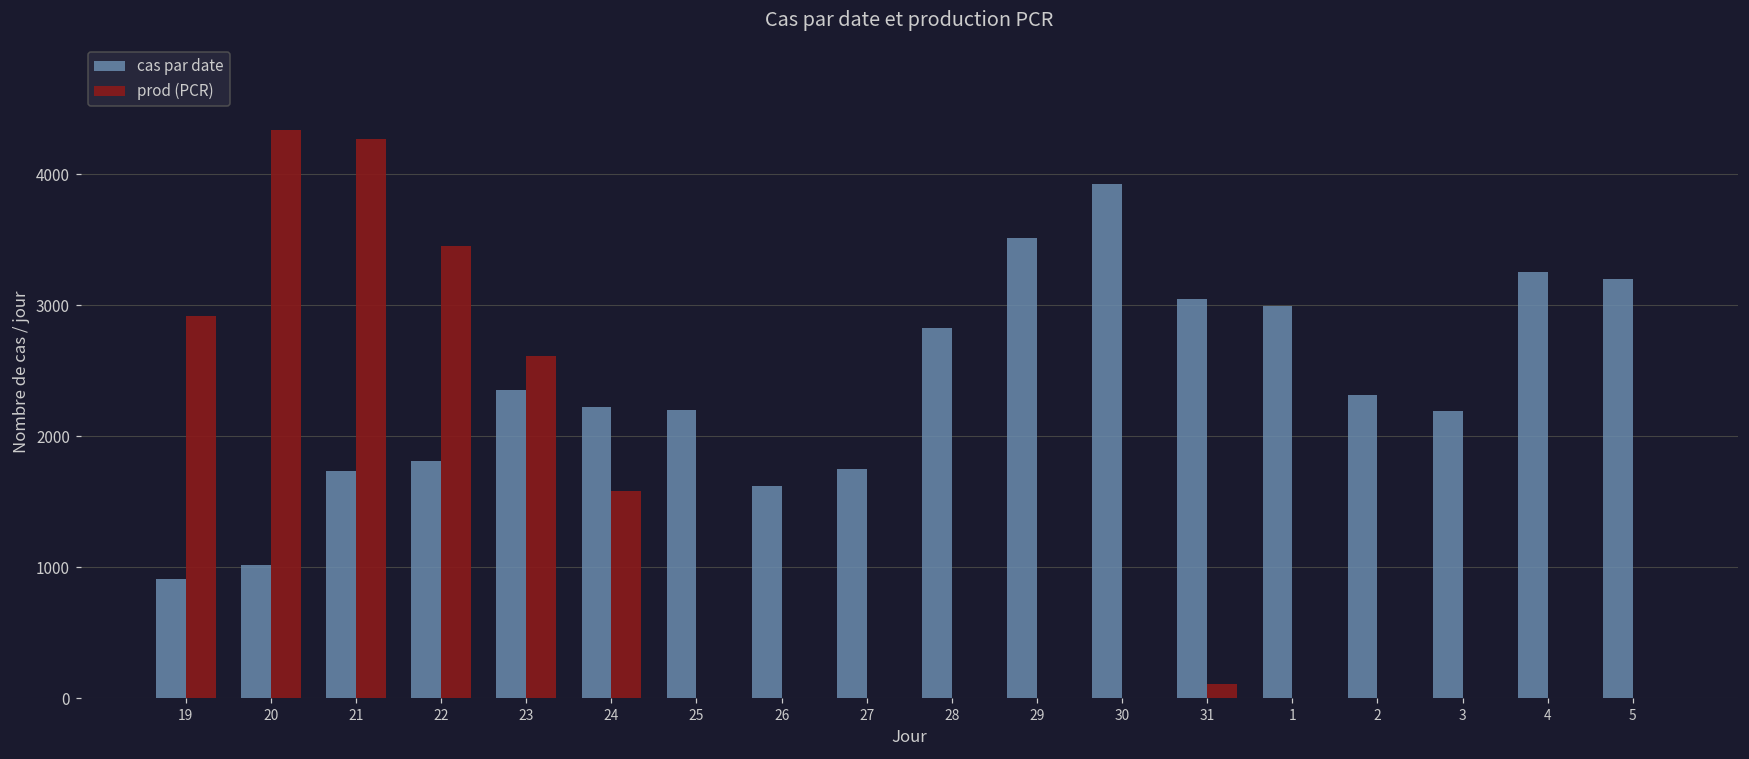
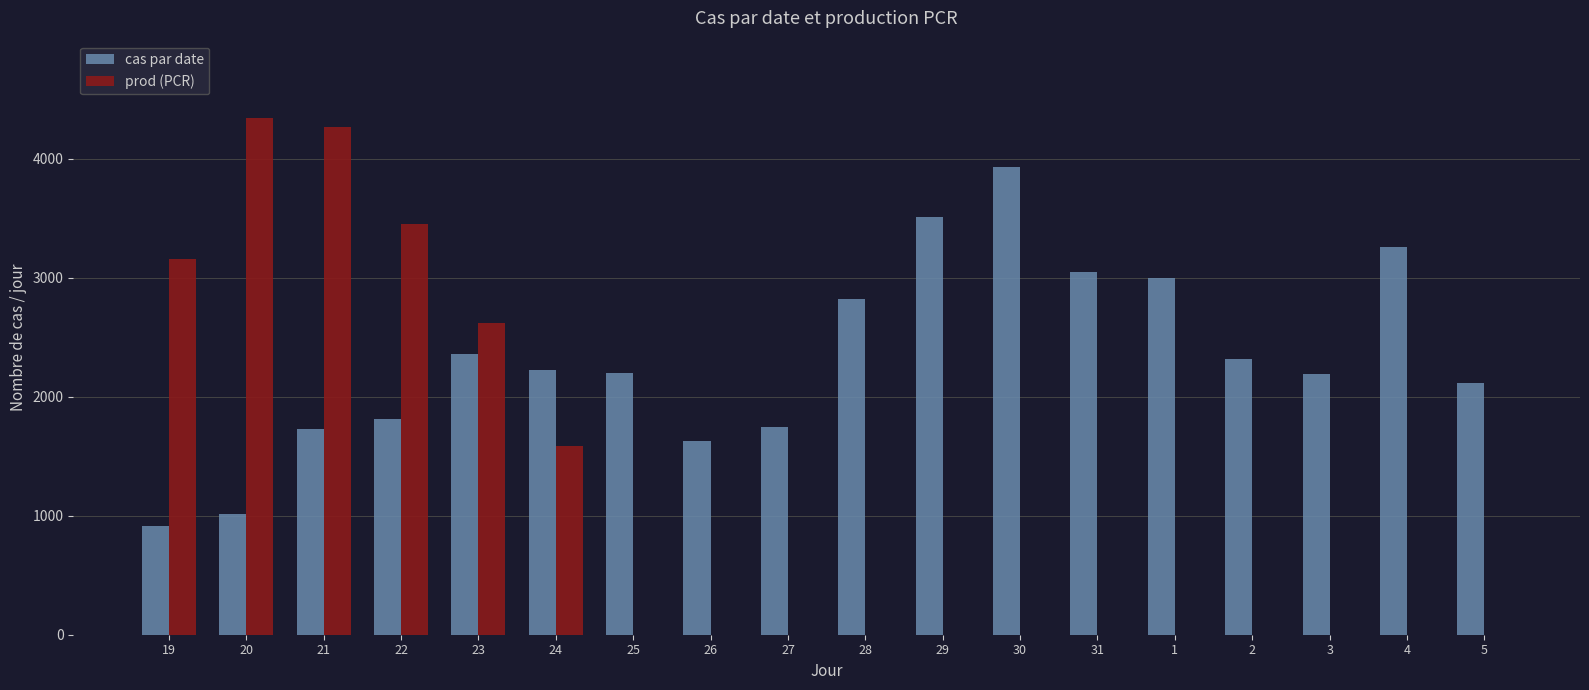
prod (PCR), 19: 2920 -> 3160
prod (PCR), 31: 110 -> 0
cas par date, 5: 3200 -> 2110
